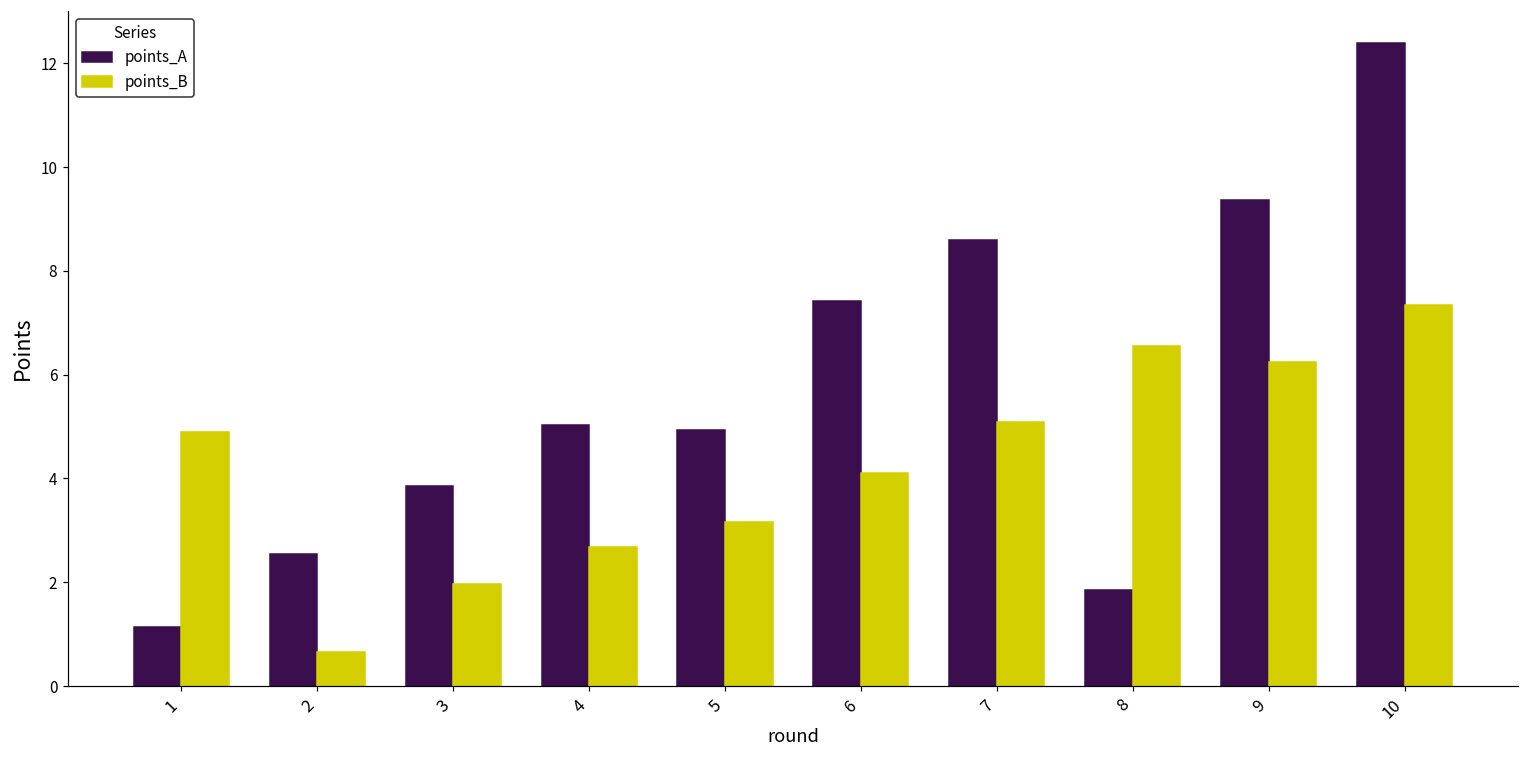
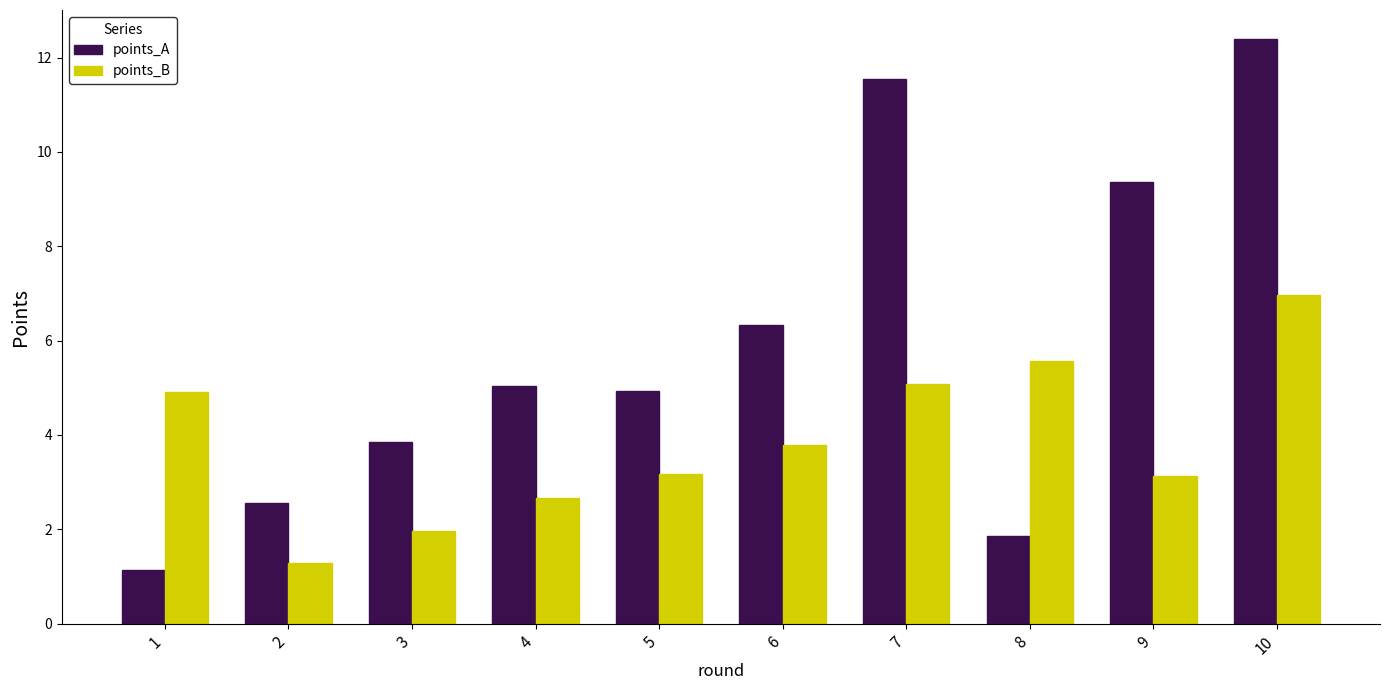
points_B, 2: 0.7 -> 1.3
points_A, 6: 7.4 -> 6.3
points_B, 6: 4.1 -> 3.8
points_A, 7: 8.6 -> 11.5
points_B, 8: 6.6 -> 5.6
points_B, 9: 6.2 -> 3.1
points_B, 10: 7.3 -> 7.0
